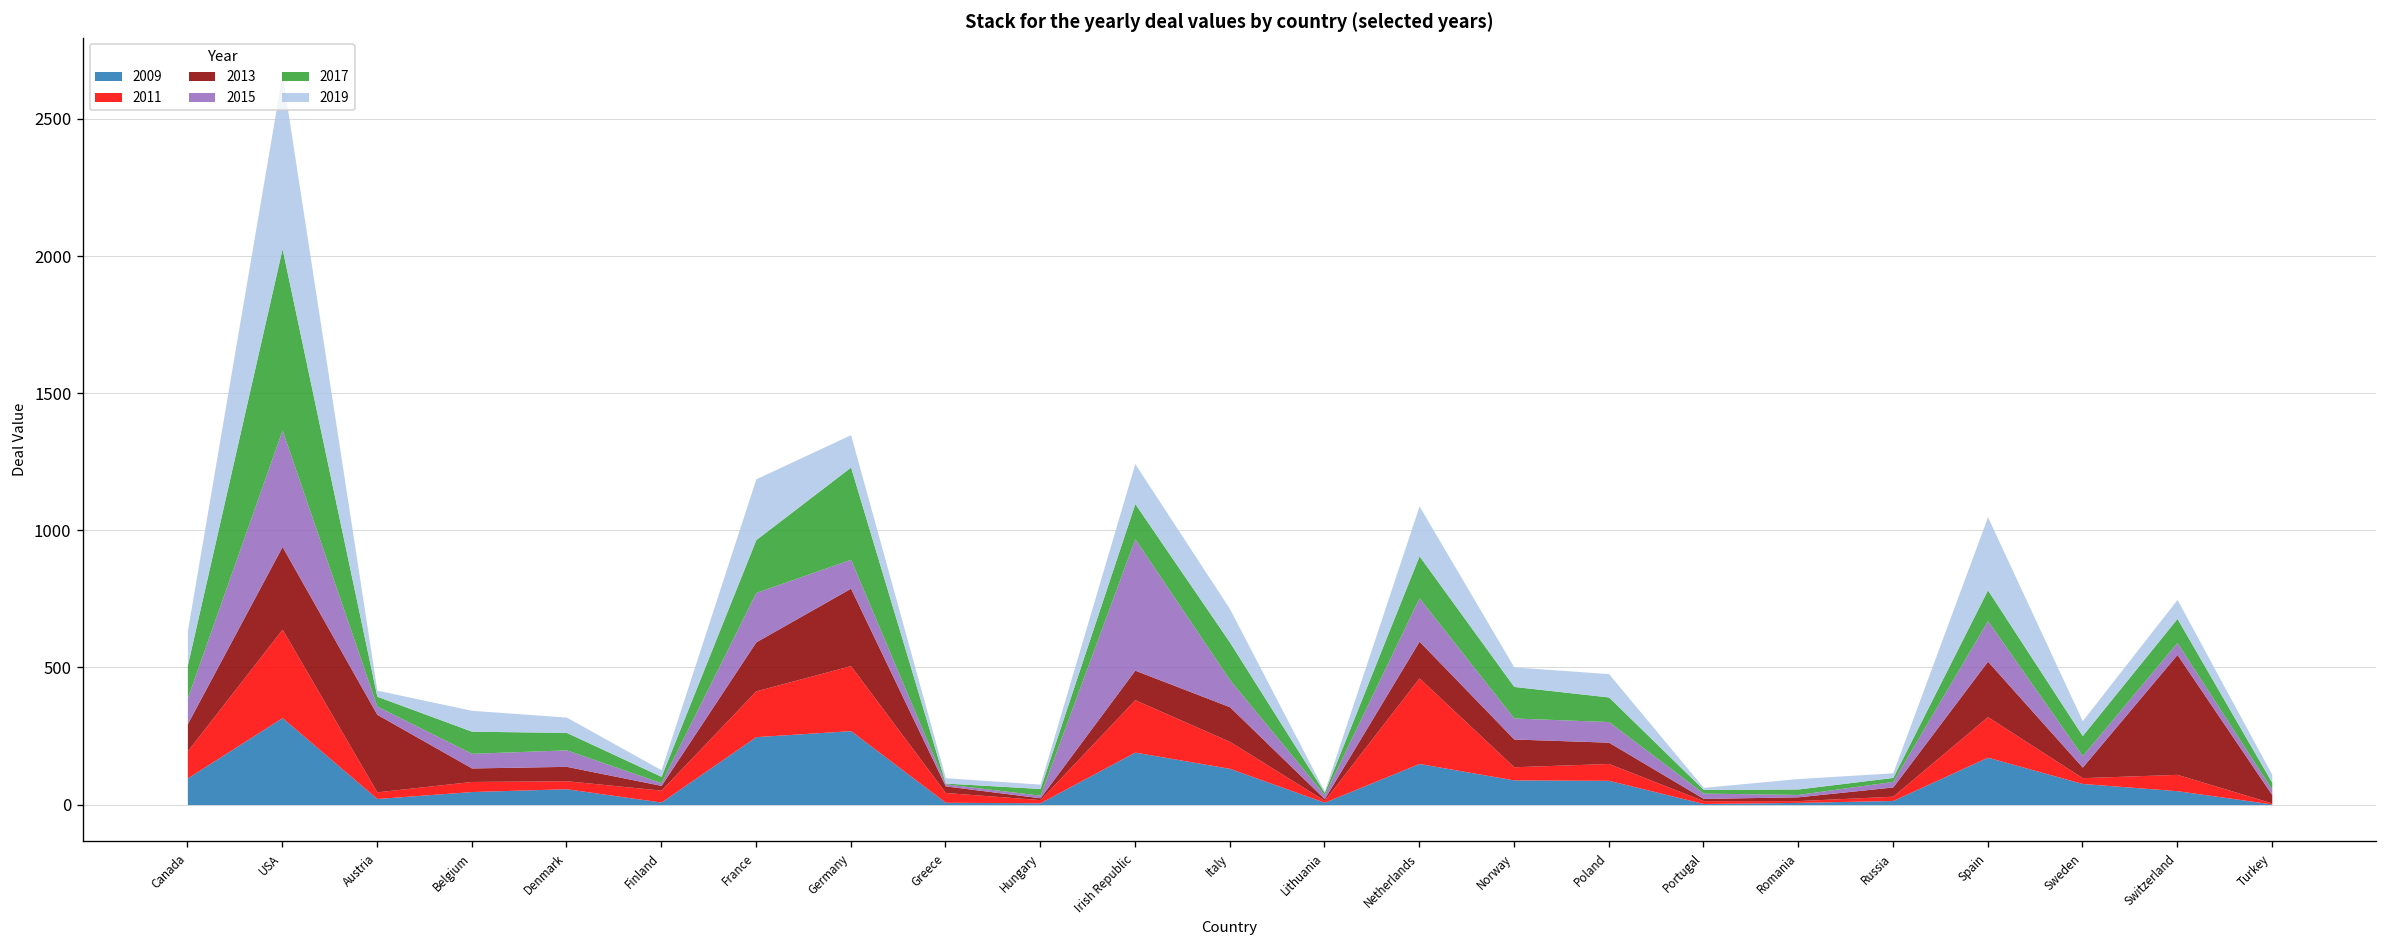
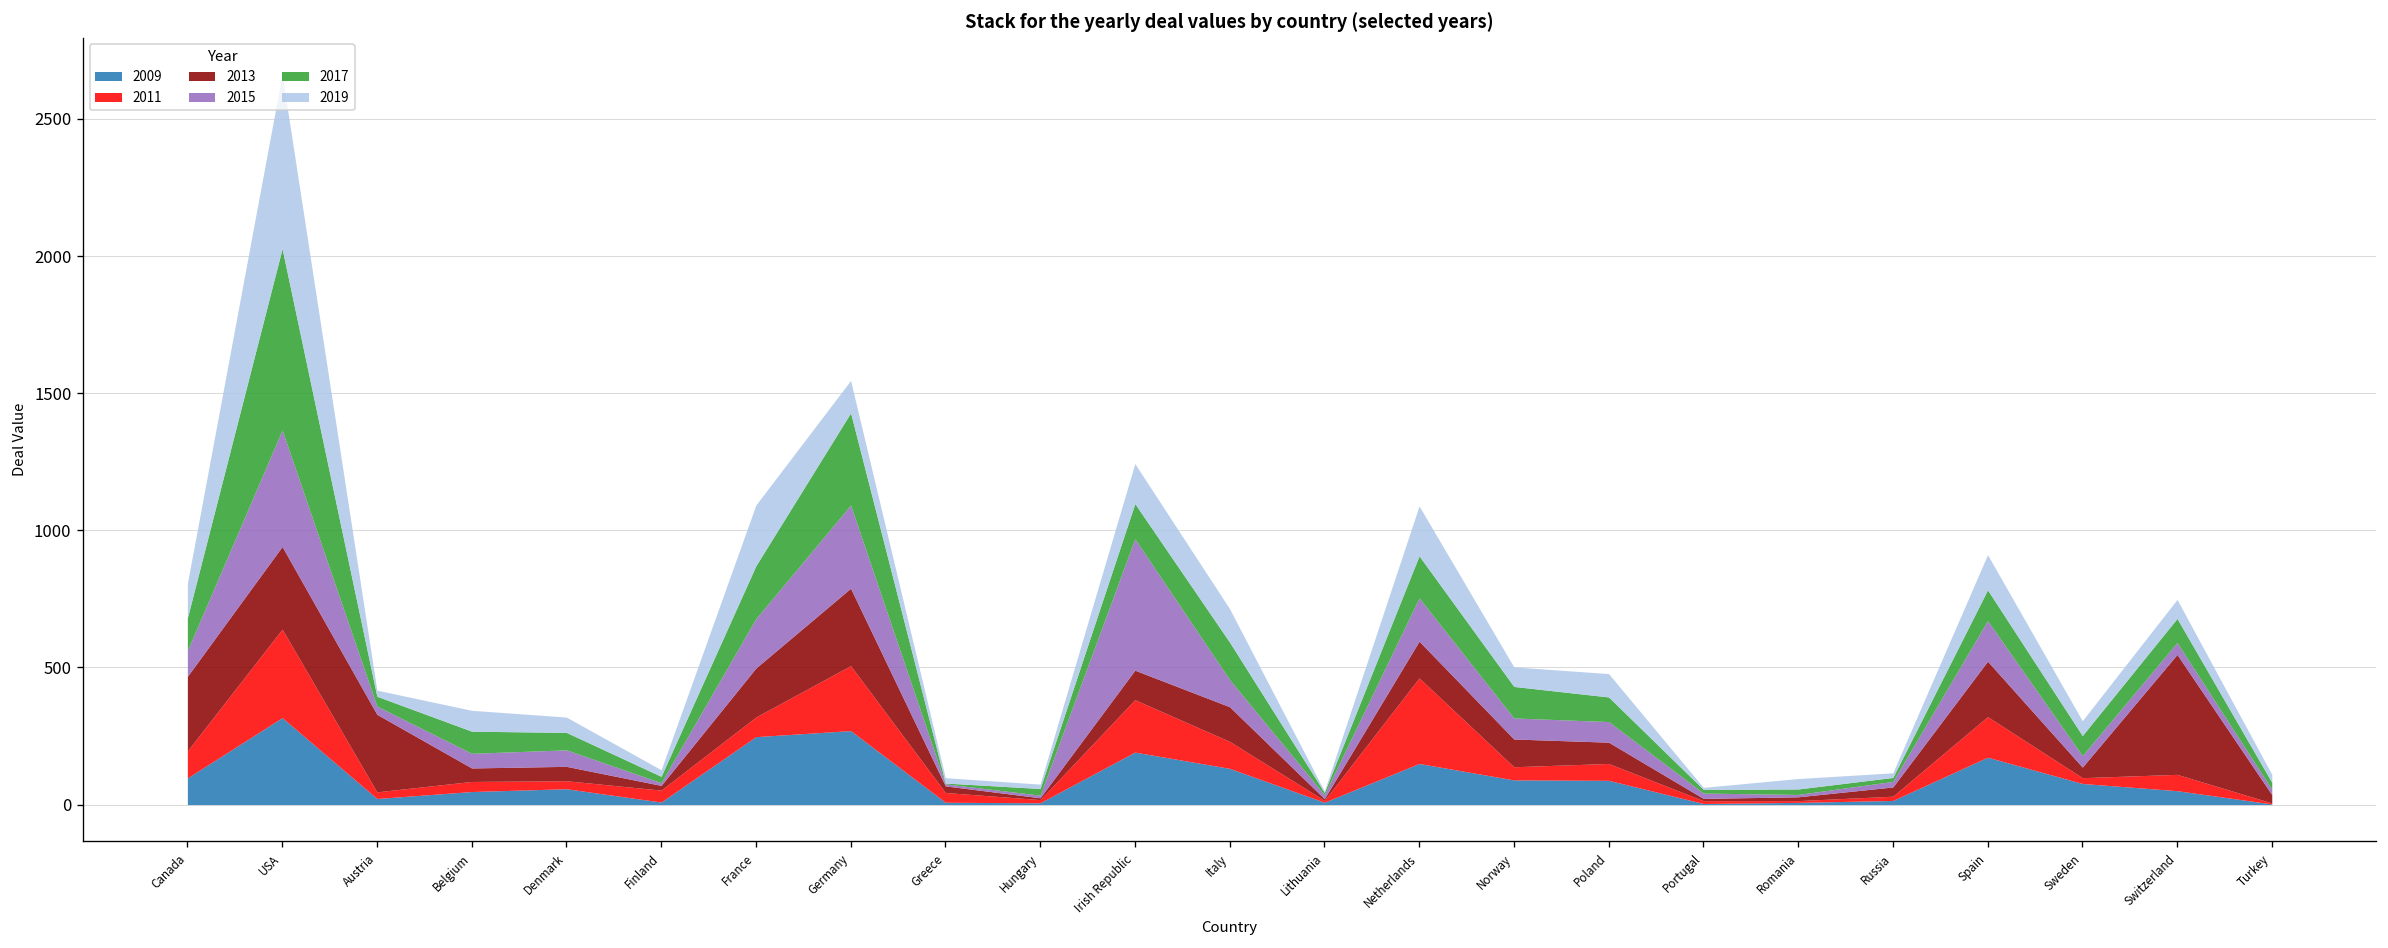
2013, Canada: 100 -> 270
2011, France: 170 -> 70
2015, Germany: 110 -> 300
2019, Spain: 270 -> 130
